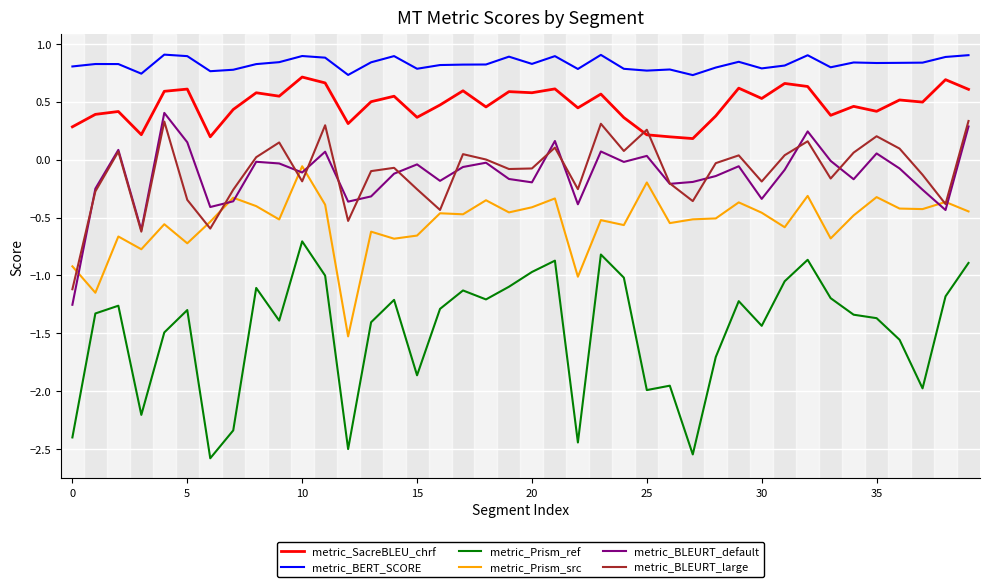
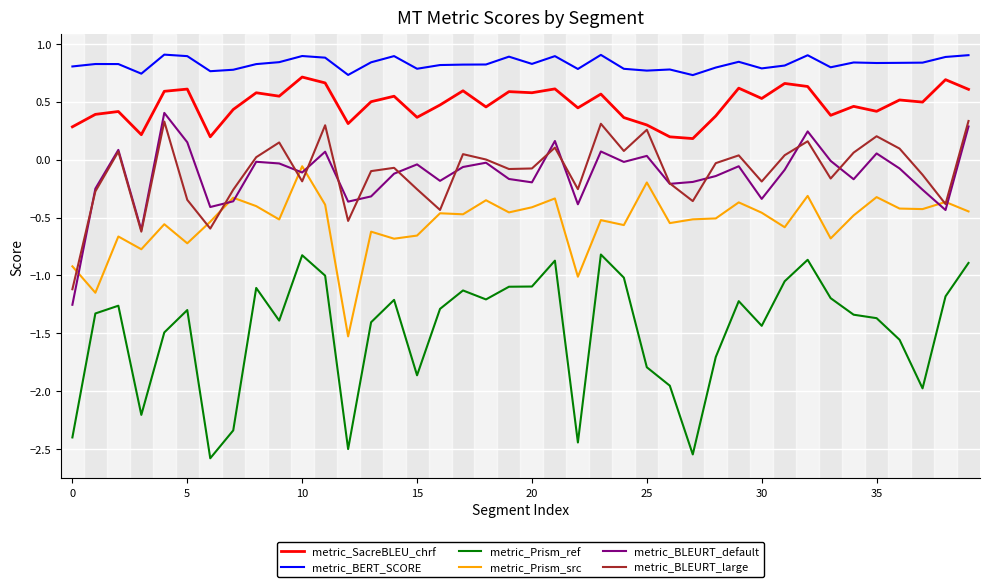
metric_Prism_ref, 10: -0.71 -> -0.83
metric_Prism_ref, 20: -0.97 -> -1.10
metric_SacreBLEU_chrf, 25: 0.21 -> 0.30
metric_Prism_ref, 25: -1.99 -> -1.79
